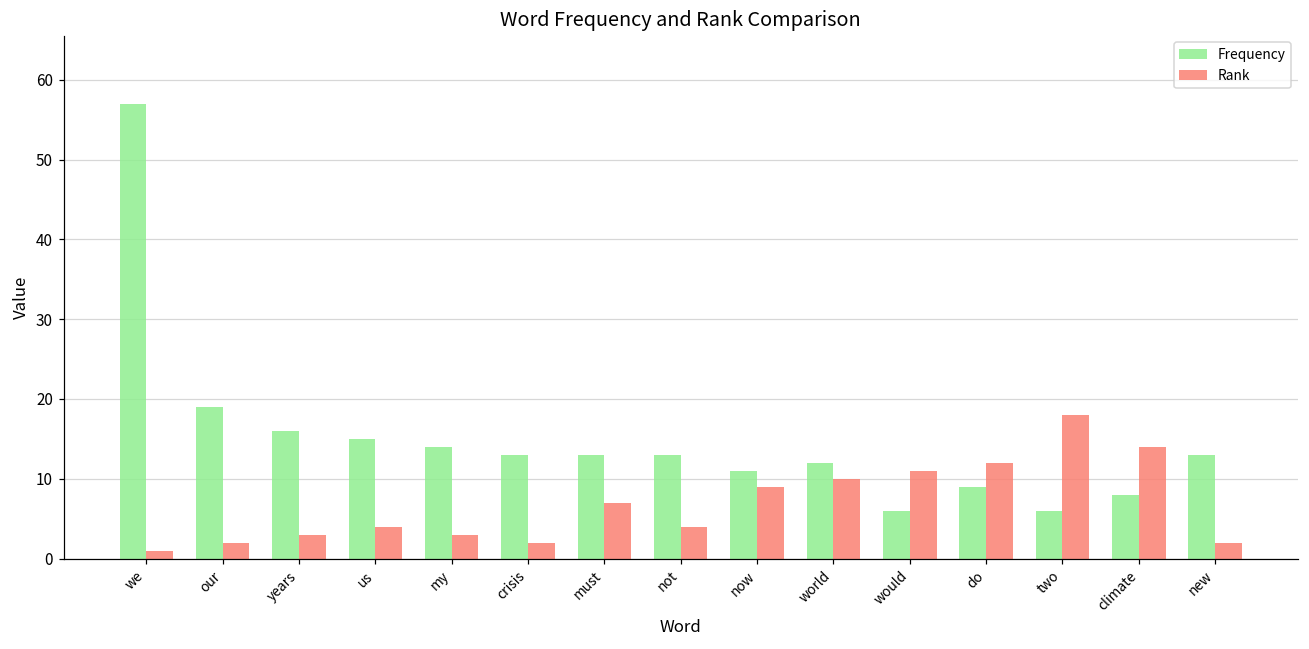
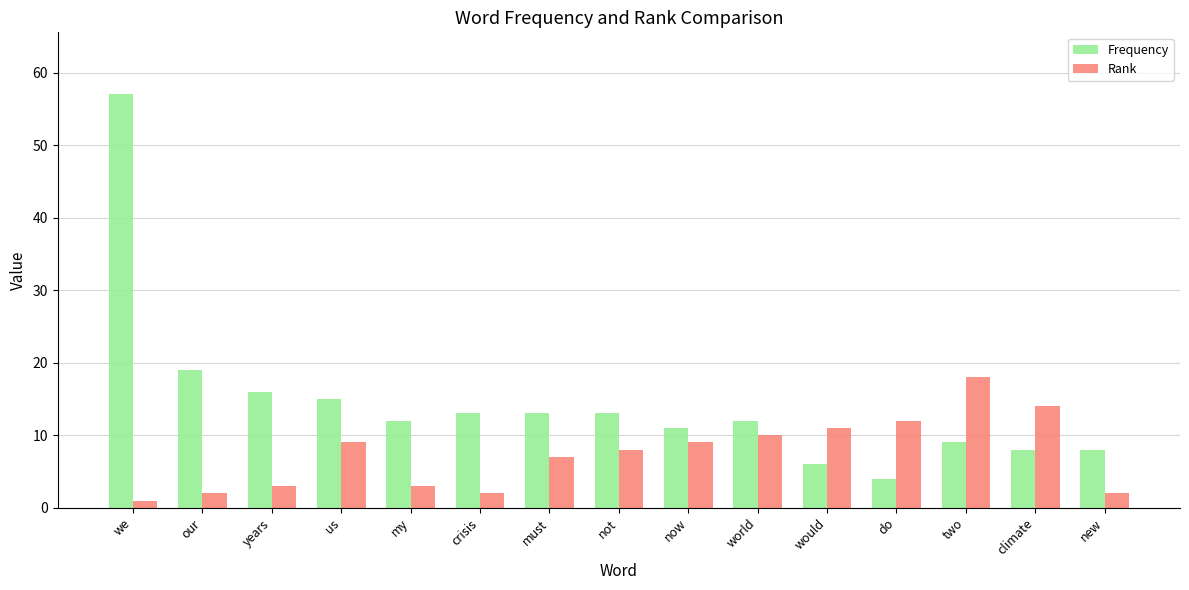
Rank, us: 4 -> 9
Frequency, my: 14 -> 12
Rank, not: 4 -> 8
Frequency, do: 9 -> 4
Frequency, two: 6 -> 9
Frequency, new: 13 -> 8
